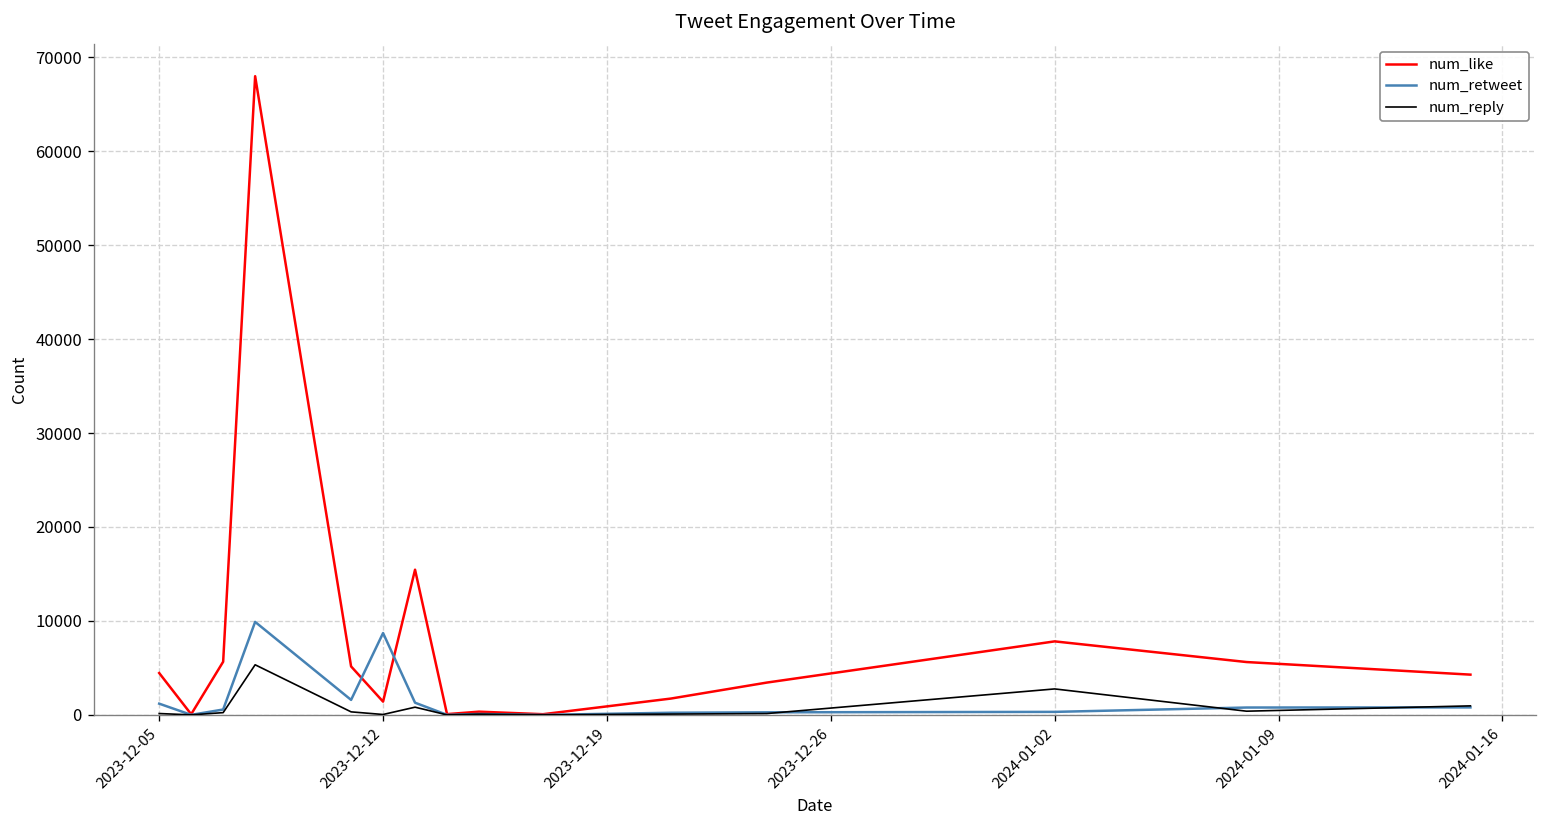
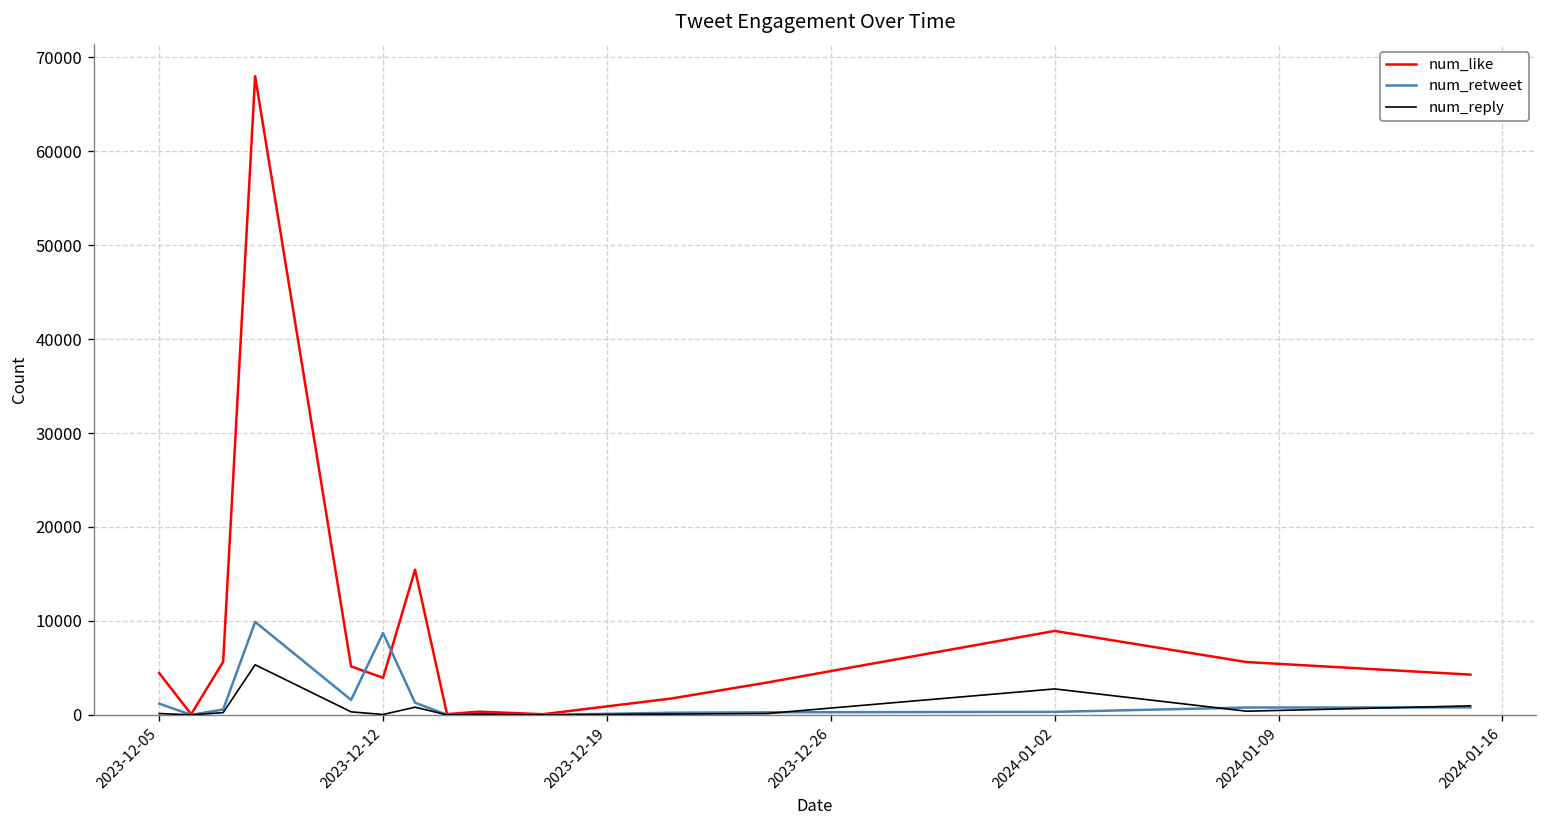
num_like, 2023-12-12: 1000 -> 4000
num_like, 2024-01-02: 8000 -> 9000
